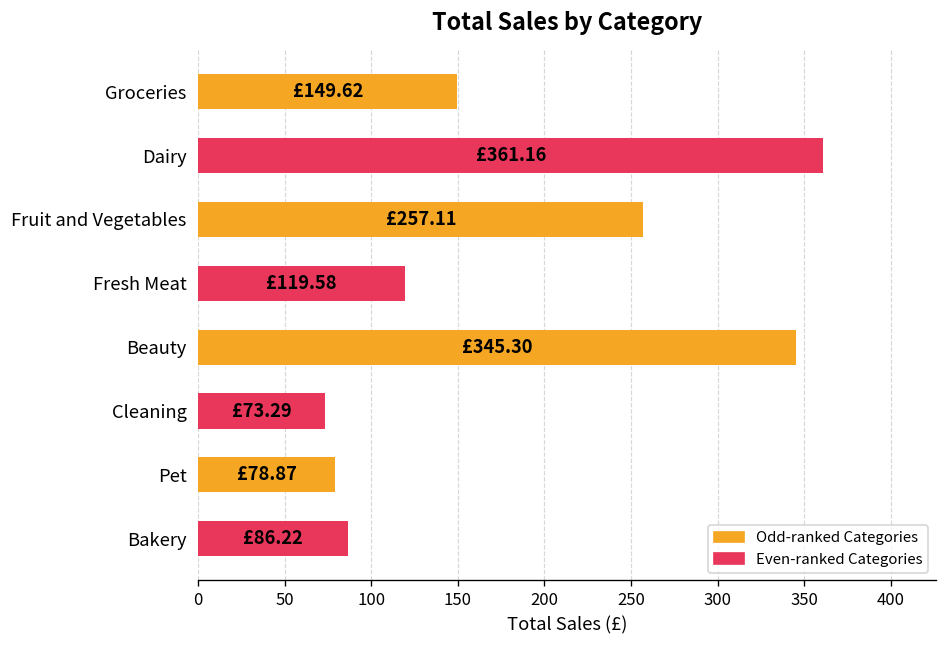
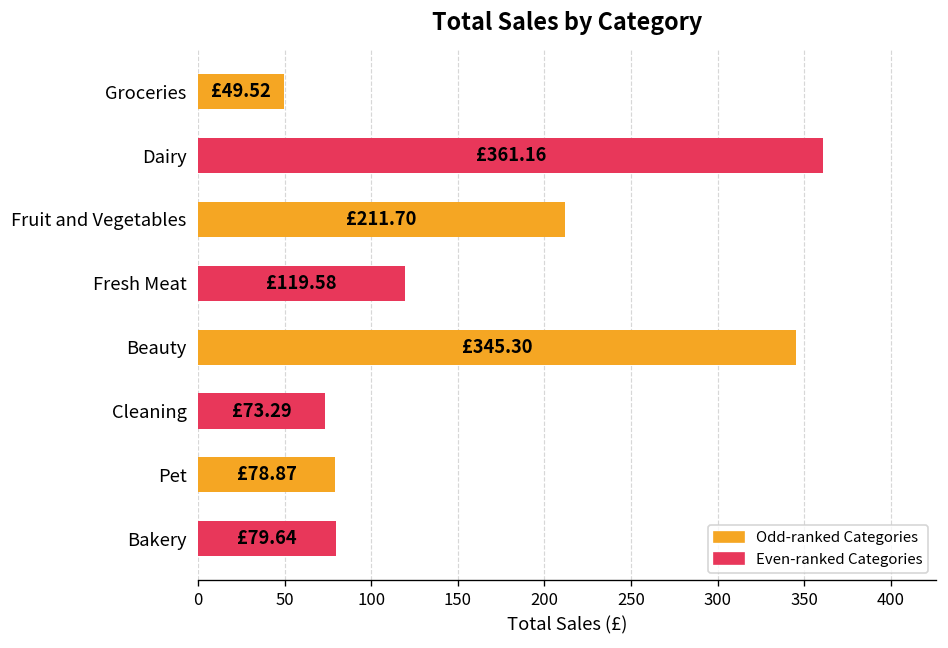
Groceries: £149.62 -> £49.52
Fruit and Vegetables: £257.11 -> £211.70
Bakery: £86.22 -> £79.64
